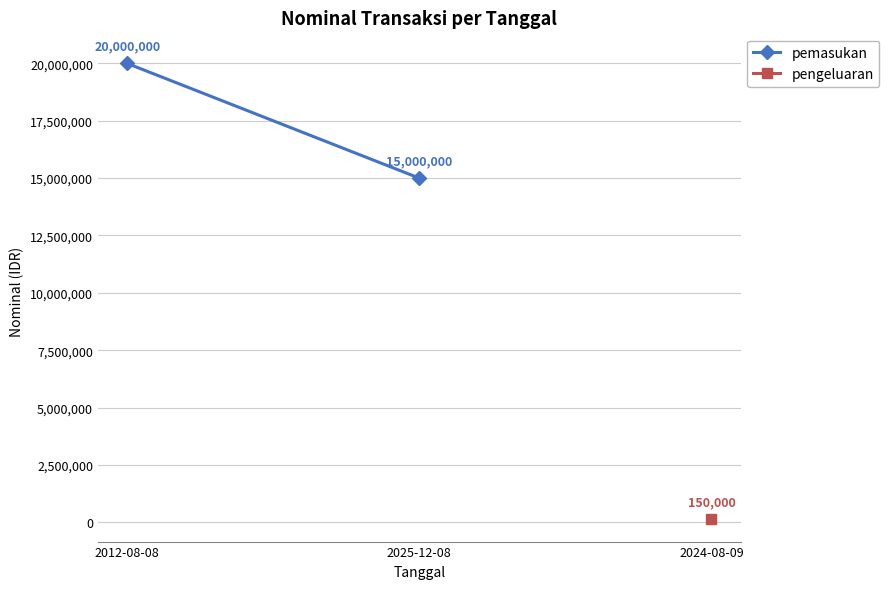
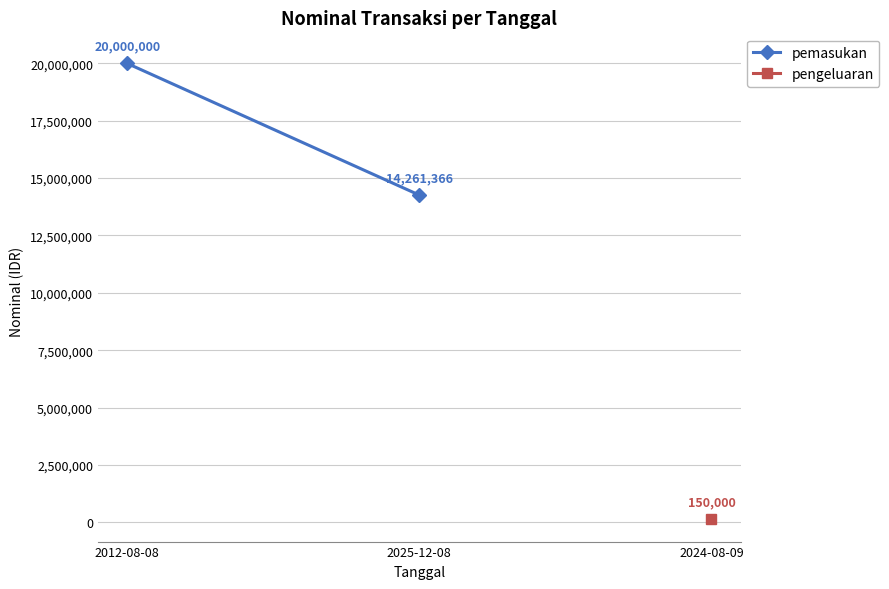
pemasukan, 2025-12-08: 15,000,000 -> 14,261,366
